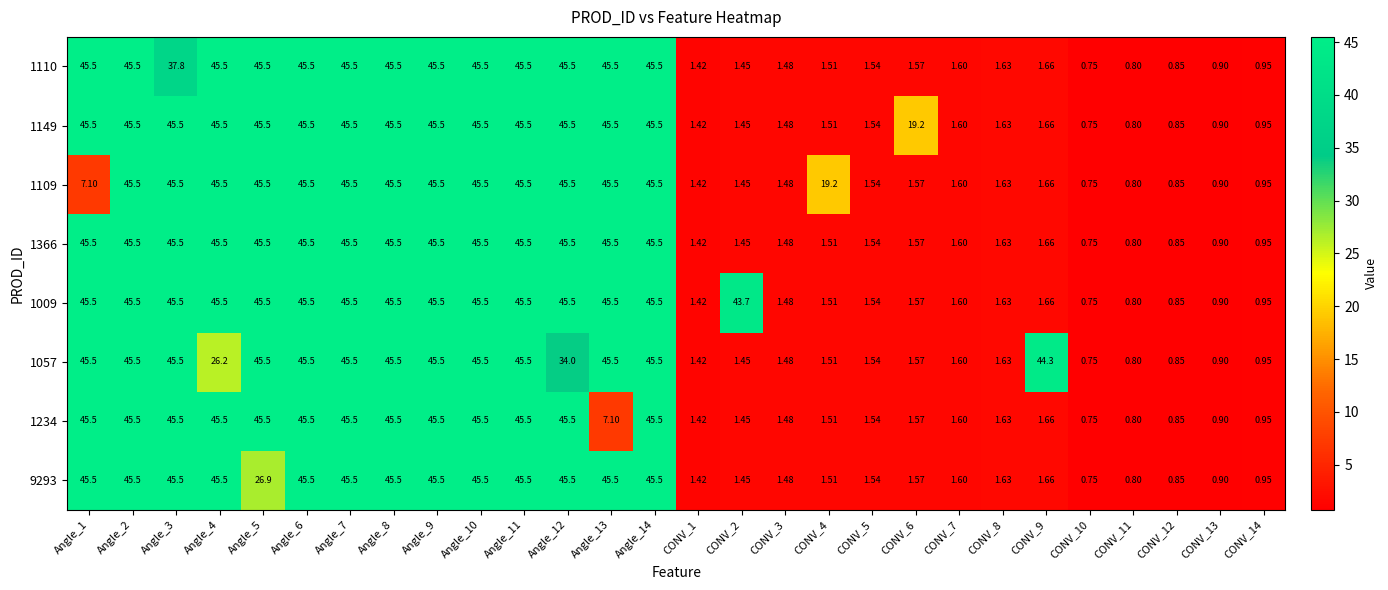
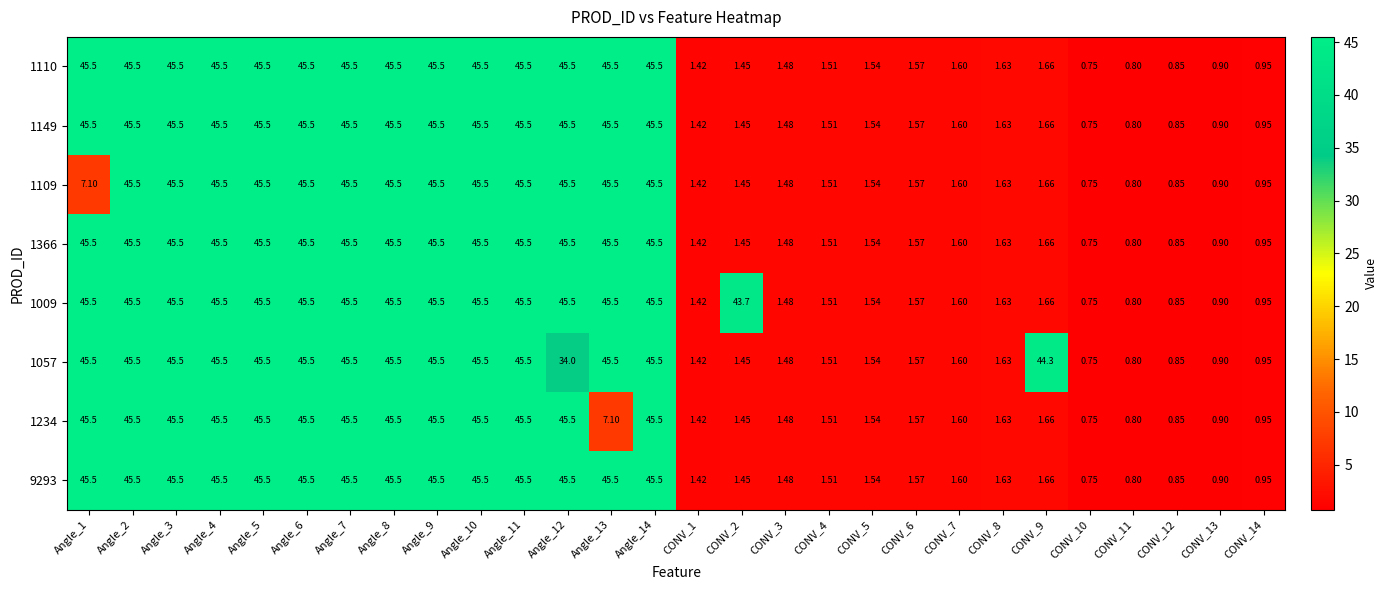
1110, Angle_3: 37.8 -> 45.5
1149, CONV_6: 19.2 -> 1.57
1109, CONV_4: 19.2 -> 1.51
1057, Angle_4: 26.2 -> 45.5
9293, Angle_5: 26.9 -> 45.5
